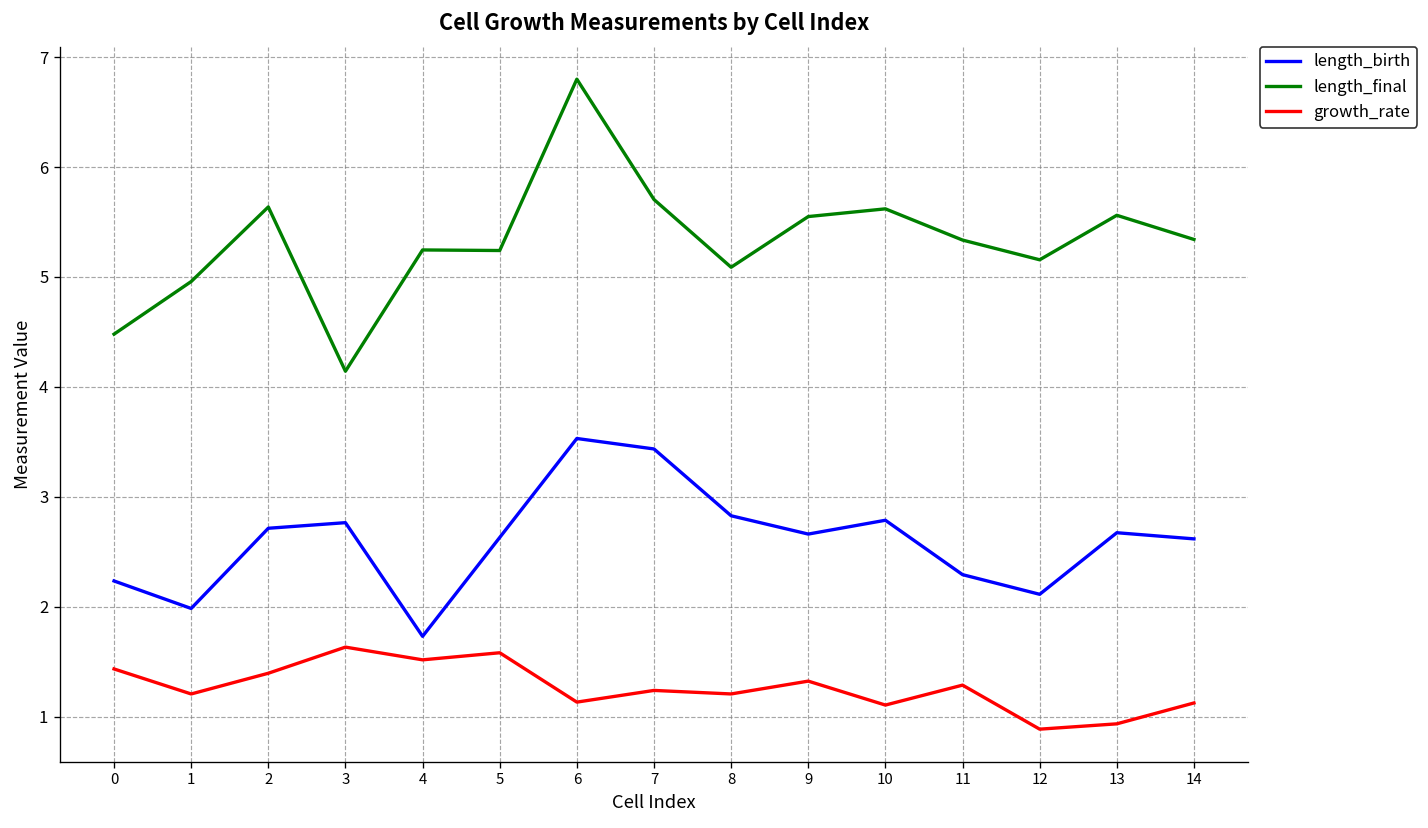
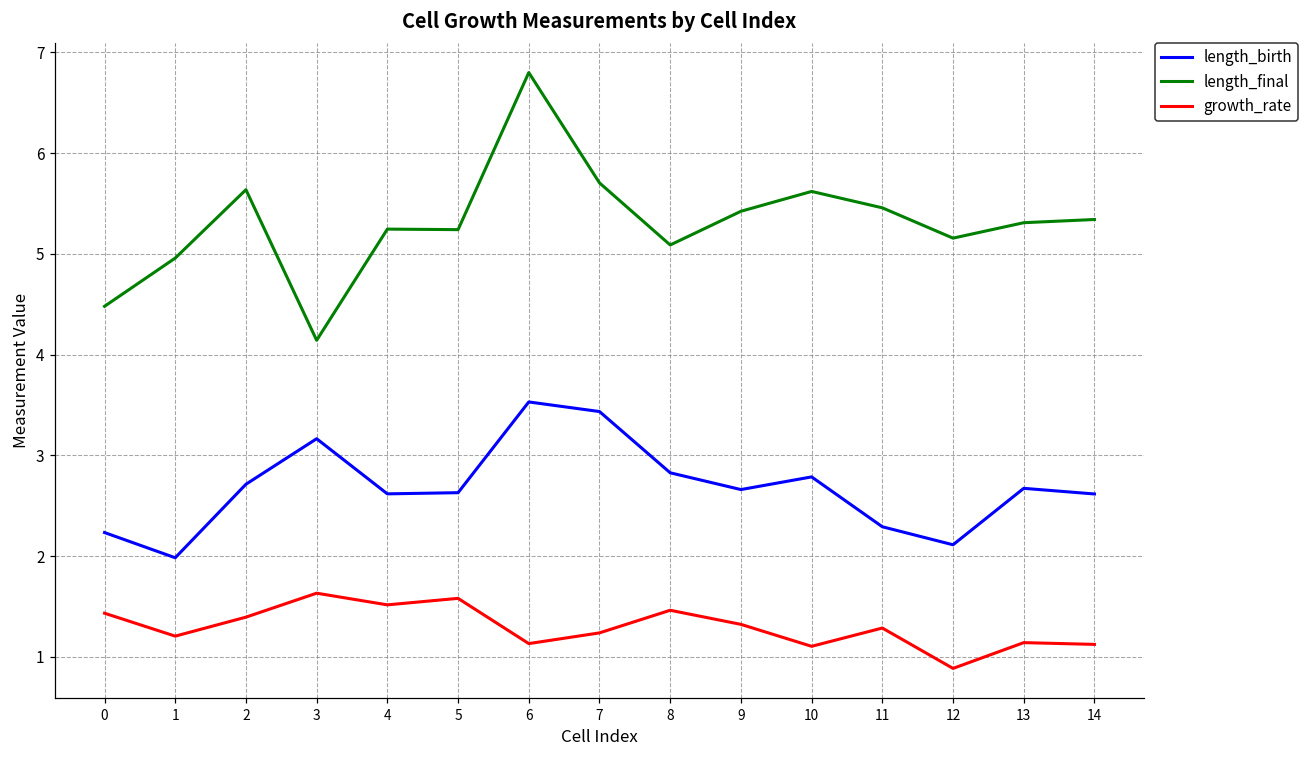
length_birth, 3: 2.8 -> 3.2
length_birth, 4: 1.7 -> 2.6
growth_rate, 8: 1.2 -> 1.5
length_final, 9: 5.5 -> 5.4
length_final, 11: 5.3 -> 5.5
length_final, 13: 5.6 -> 5.3
growth_rate, 13: 0.9 -> 1.1
